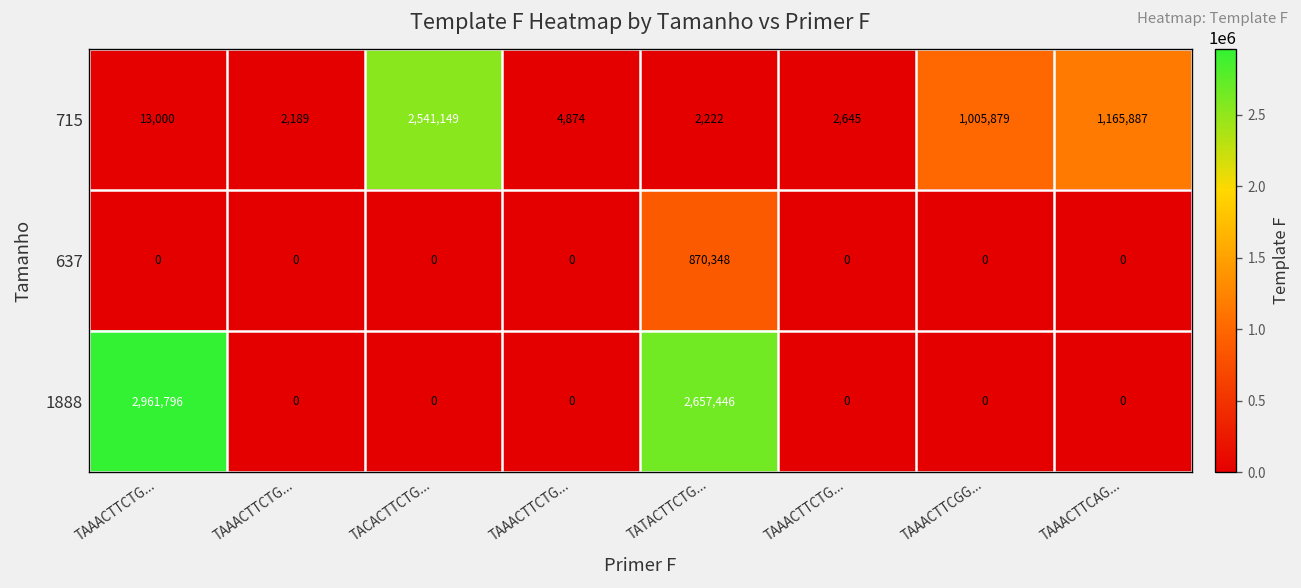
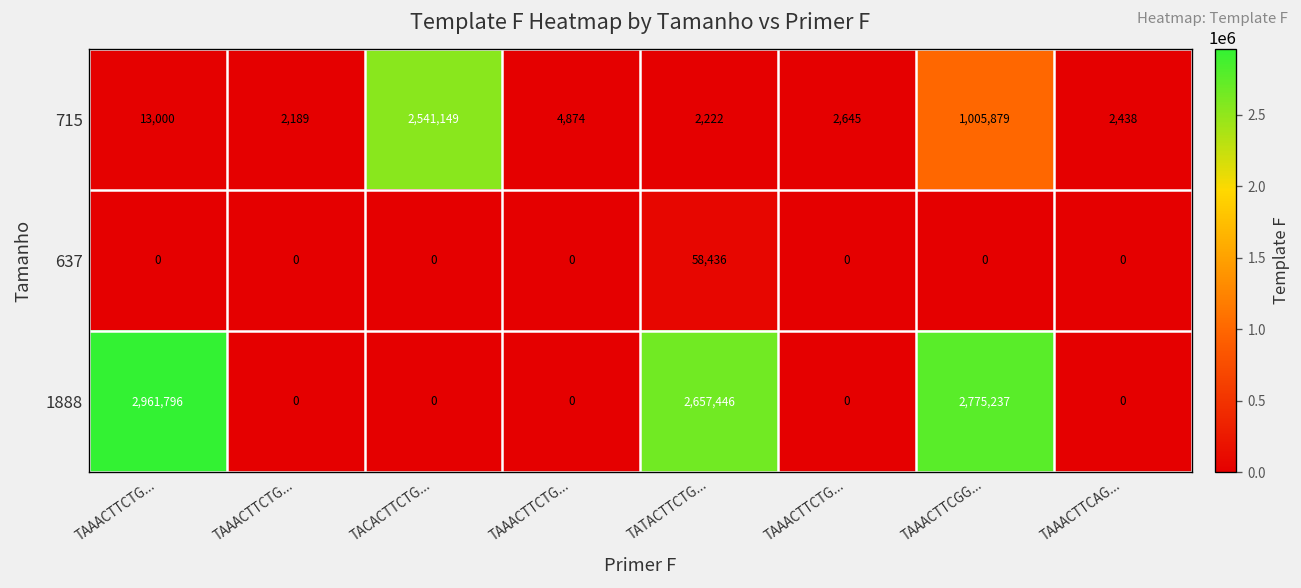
715, TAAACTTCAG...: 1,165,887 -> 2,438
637, TATACTTCTG...: 870,348 -> 58,436
1888, TAAACTTCGG...: 0 -> 2,775,237
